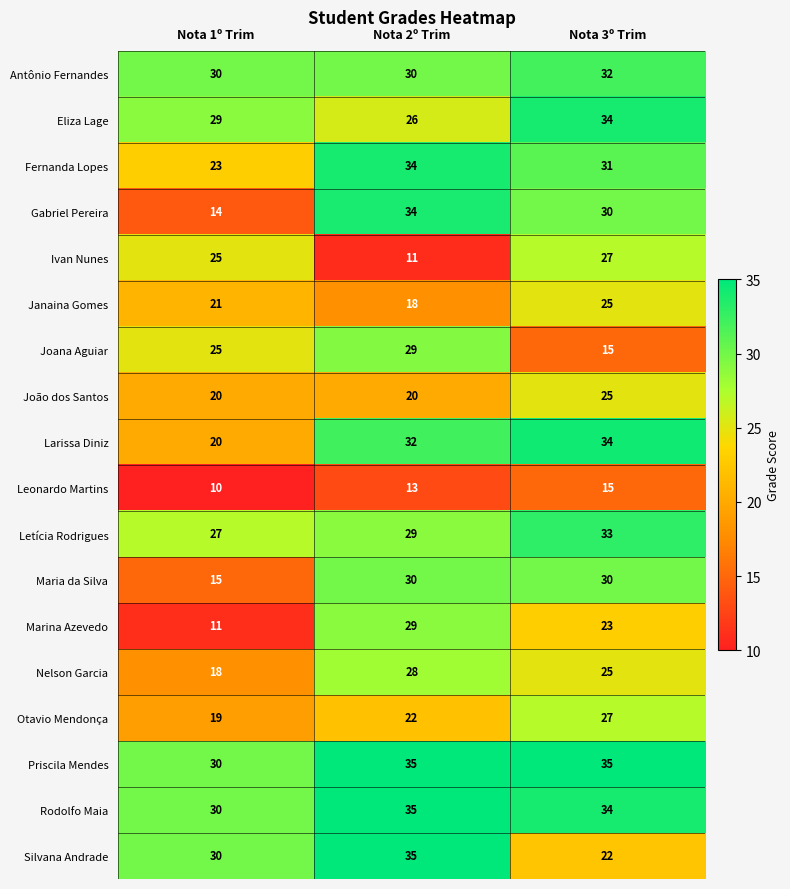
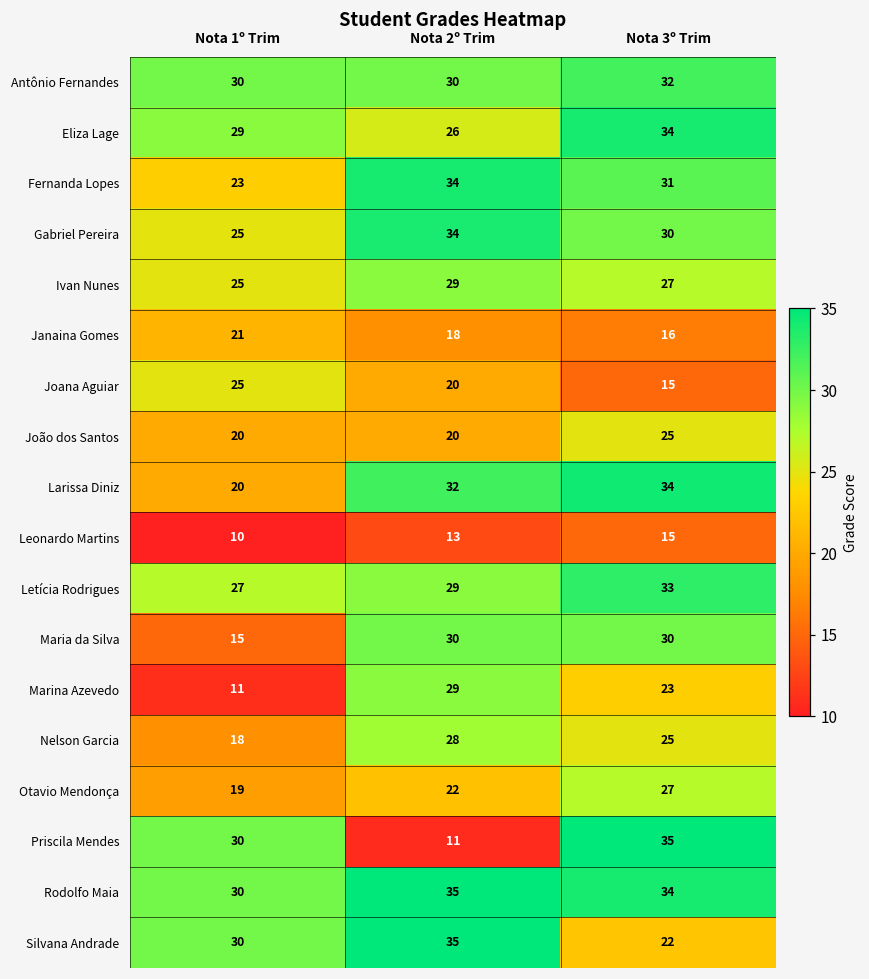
Gabriel Pereira, Nota 1º Trim: 14 -> 25
Ivan Nunes, Nota 2º Trim: 11 -> 29
Janaina Gomes, Nota 3º Trim: 25 -> 16
Joana Aguiar, Nota 2º Trim: 29 -> 20
Priscila Mendes, Nota 2º Trim: 35 -> 11
